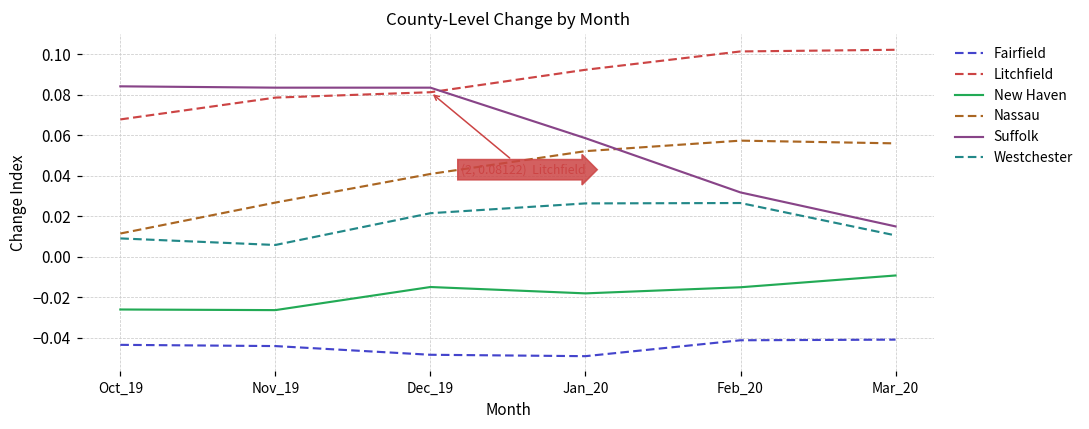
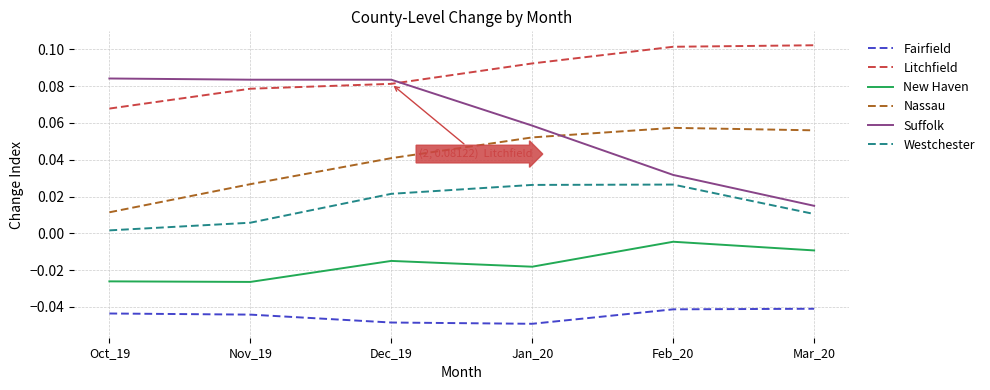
Westchester, Oct_19: 0.009 -> 0.002
New Haven, Feb_20: -0.015 -> -0.005
